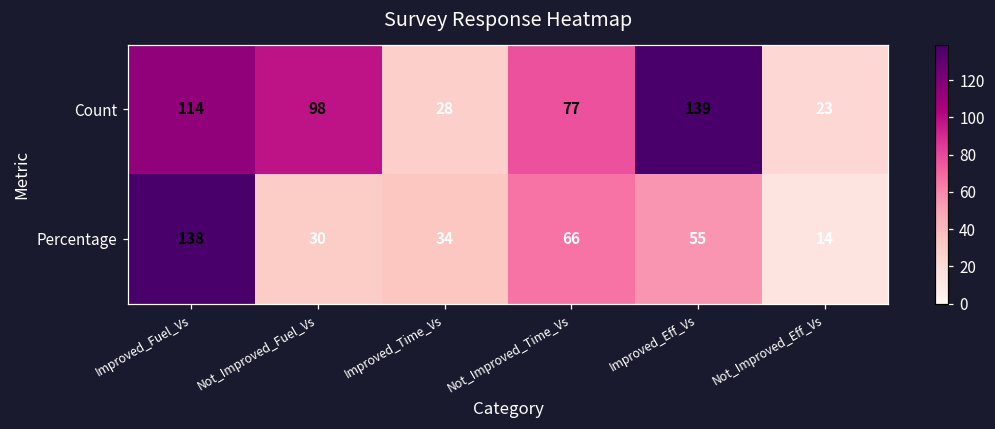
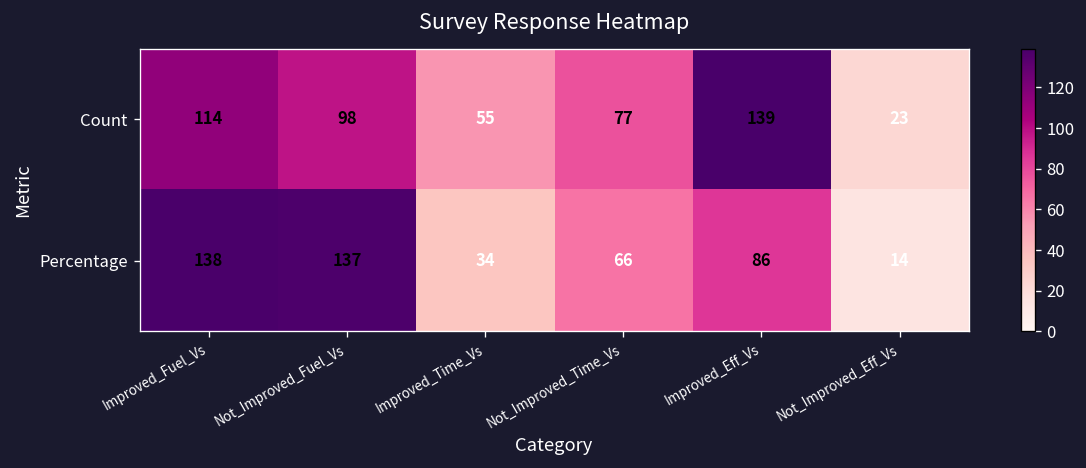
Count, Improved_Time_Vs: 28 -> 55
Percentage, Not_Improved_Fuel_Vs: 30 -> 137
Percentage, Improved_Eff_Vs: 55 -> 86
